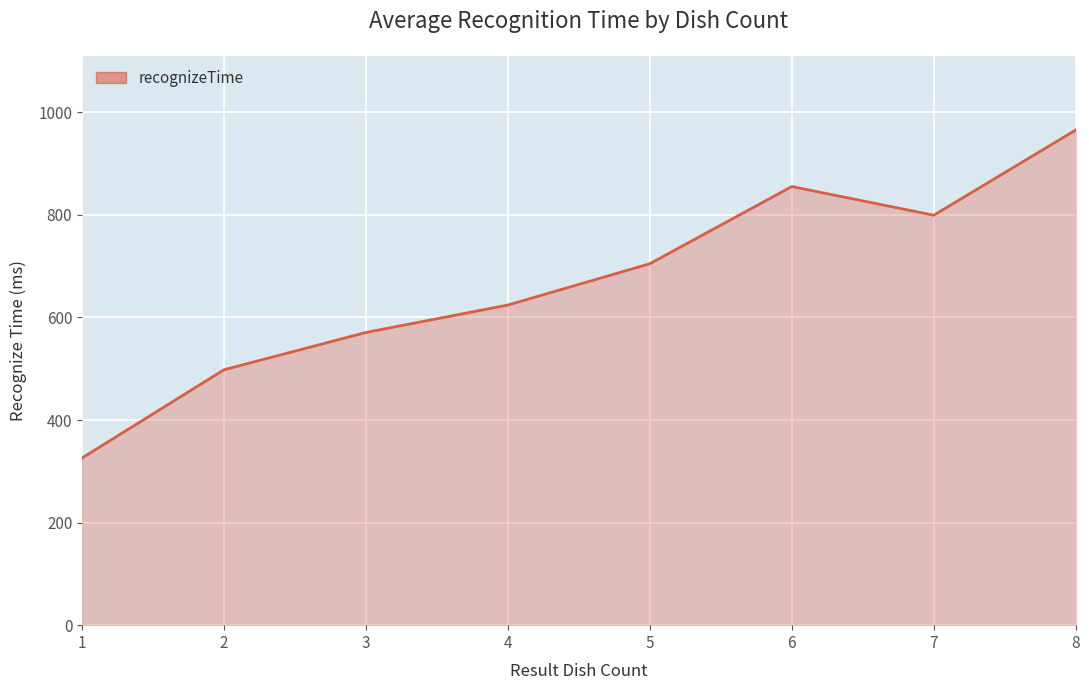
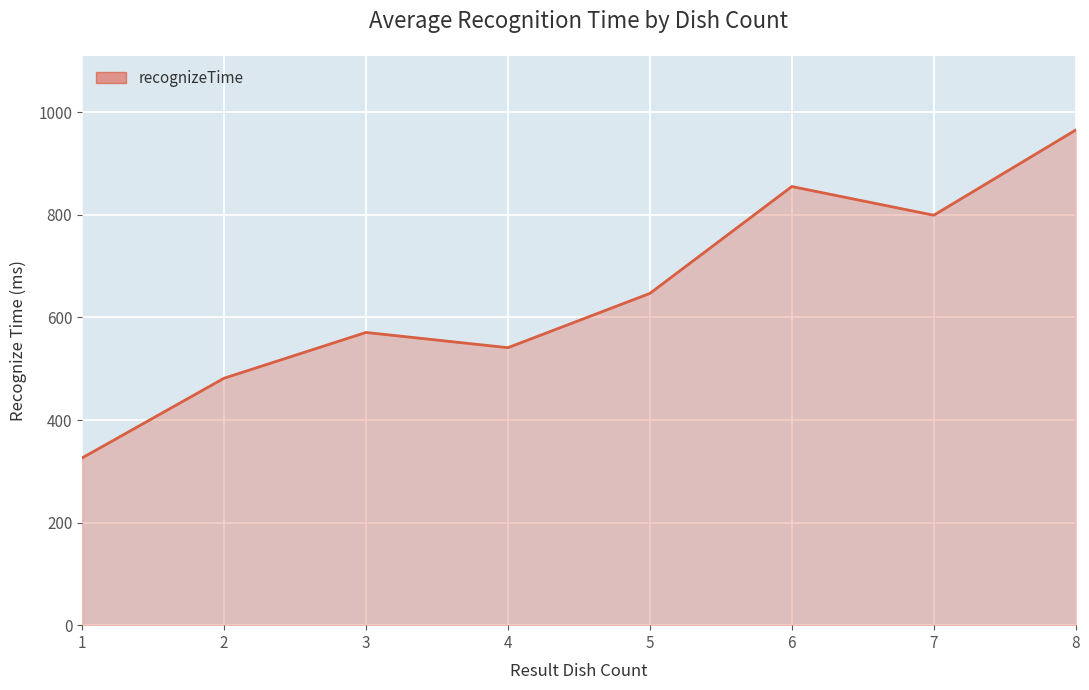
2: 500 -> 480
4: 620 -> 540
5: 700 -> 650
